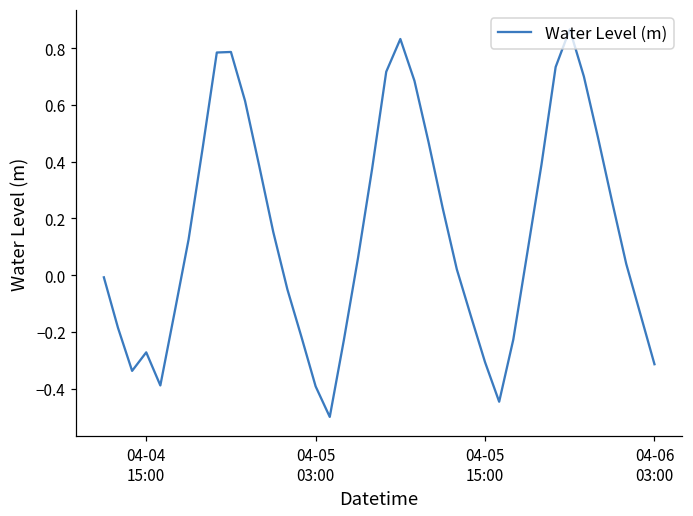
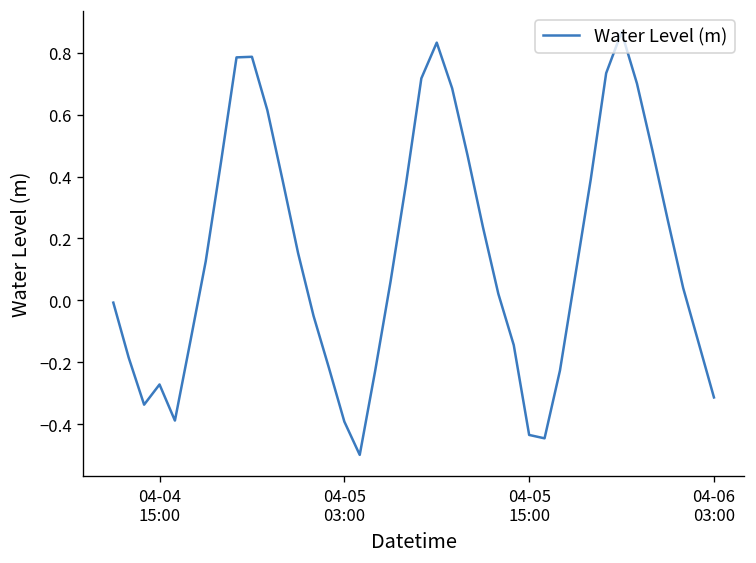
04-05 15:00: -0.31 -> -0.43
